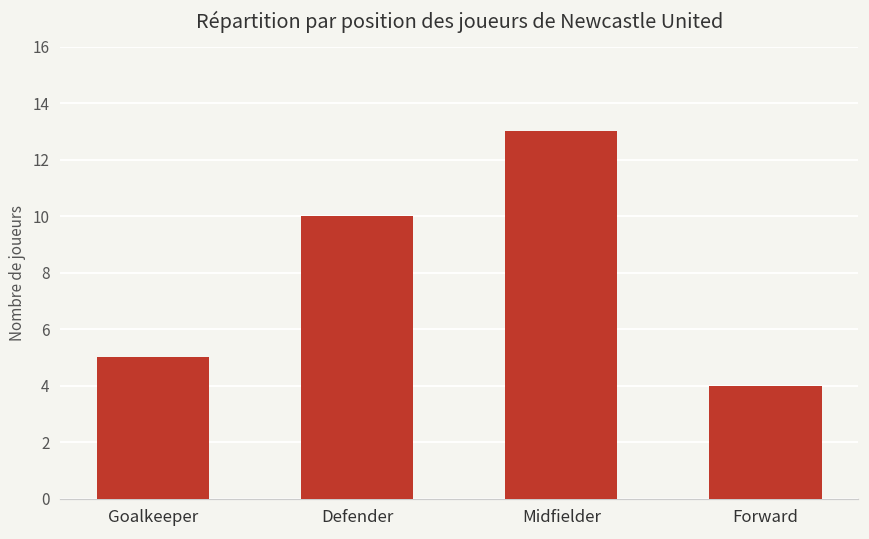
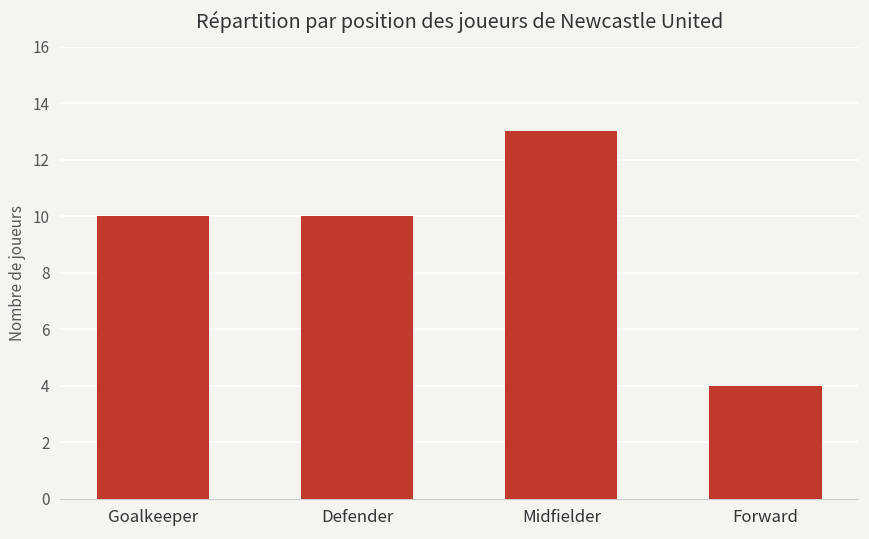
Goalkeeper: 5 -> 10
